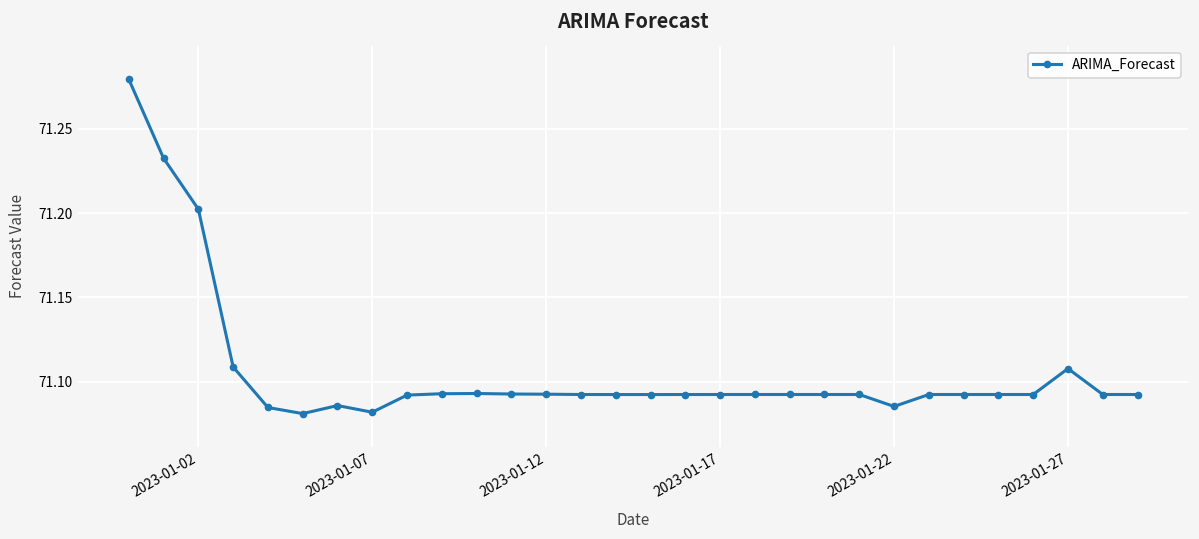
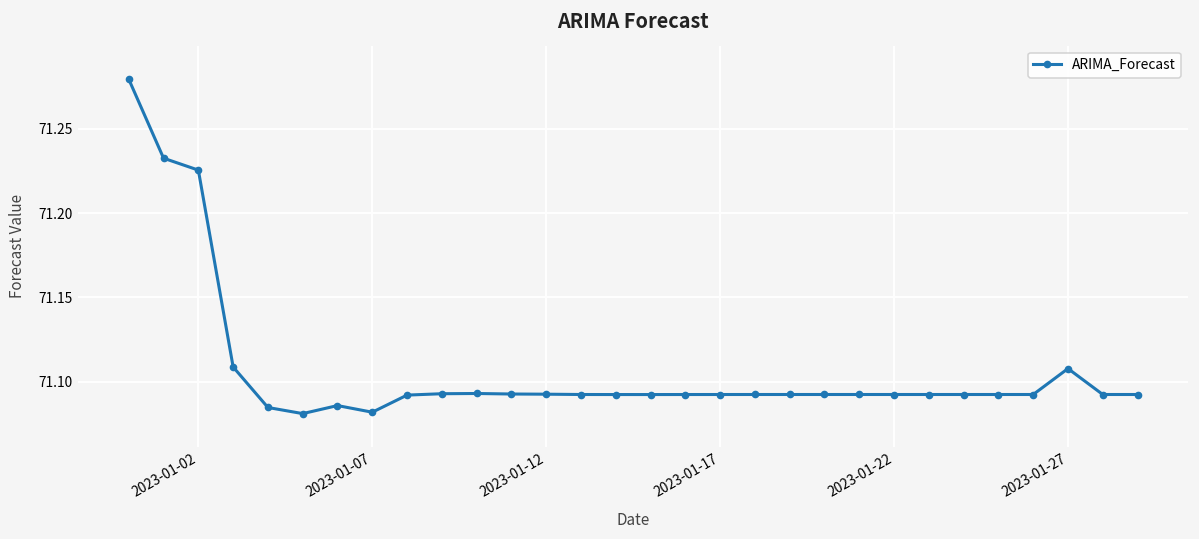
2023-01-02: 71.202 -> 71.226
2023-01-22: 71.085 -> 71.092
